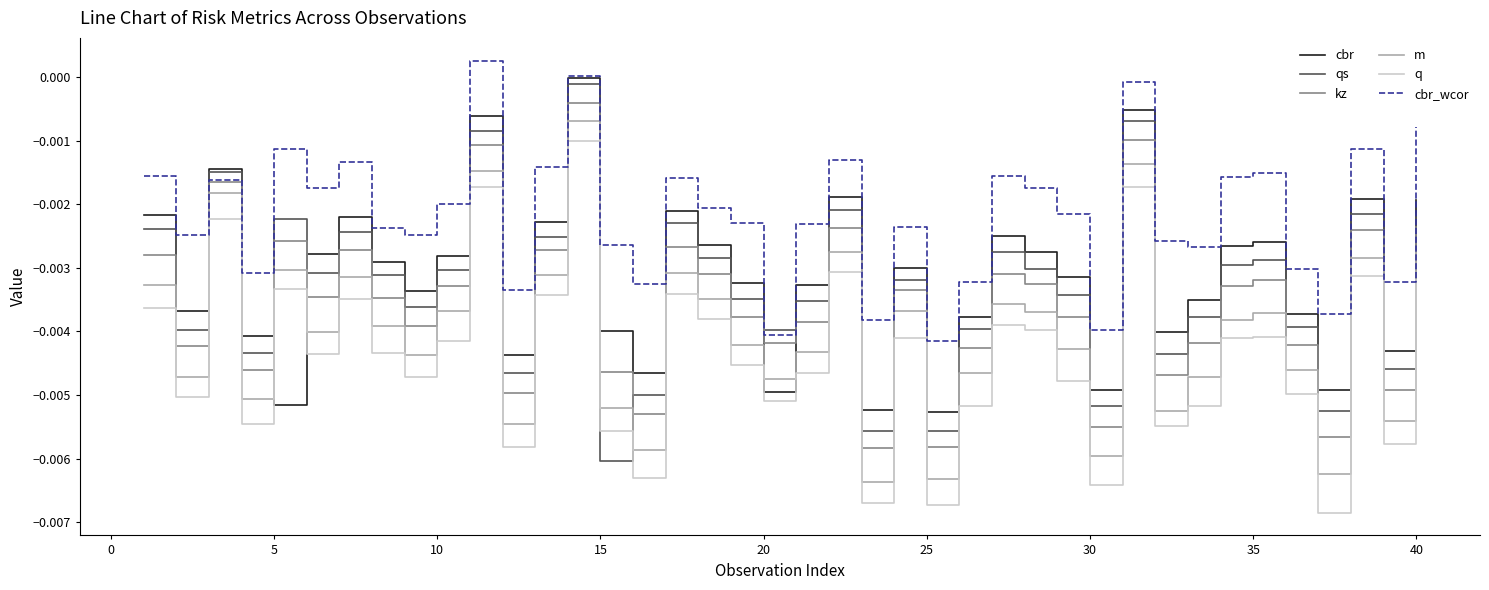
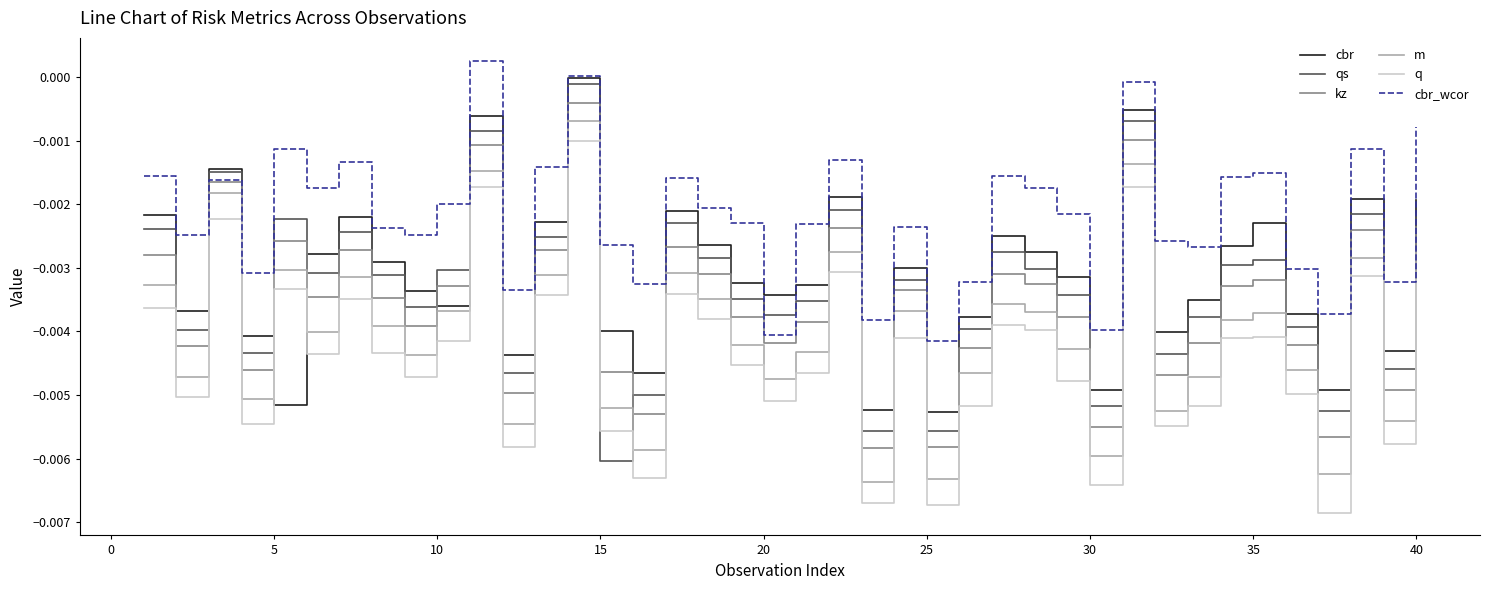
cbr, 10: -0.0028 -> -0.0036
cbr, 20: -0.0049 -> -0.0034
qs, 20: -0.0040 -> -0.0037
cbr, 35: -0.0026 -> -0.0023
